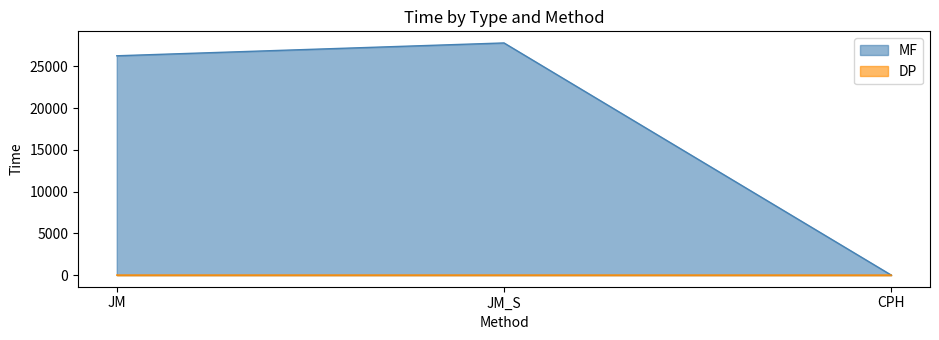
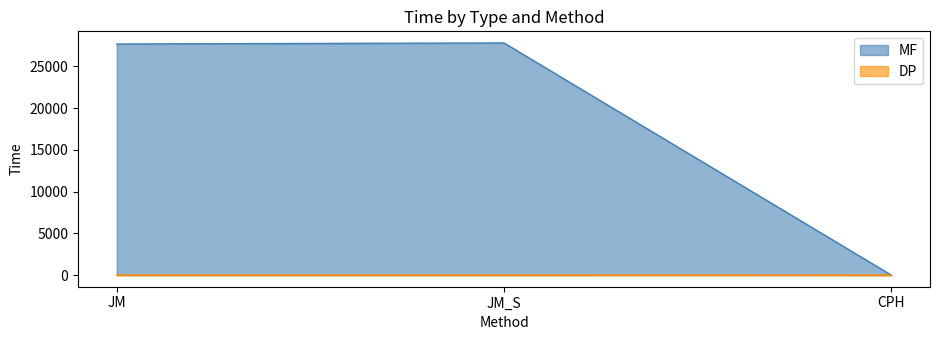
MF, JM: 26000 -> 28000
